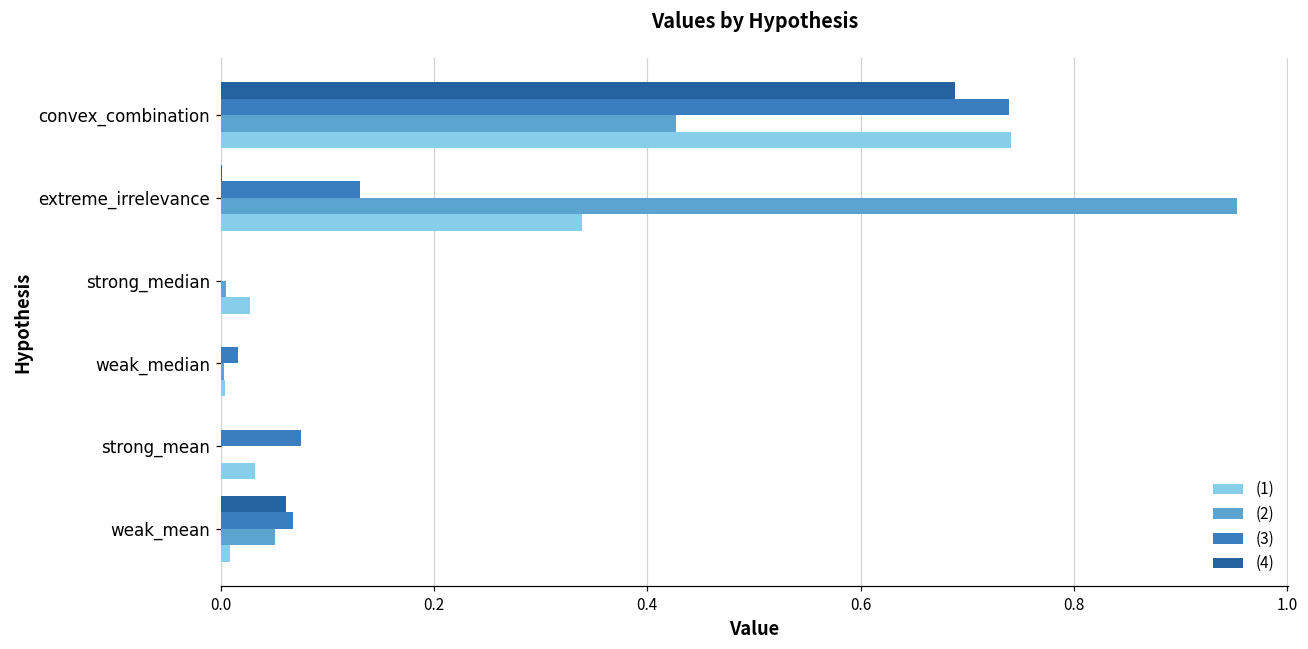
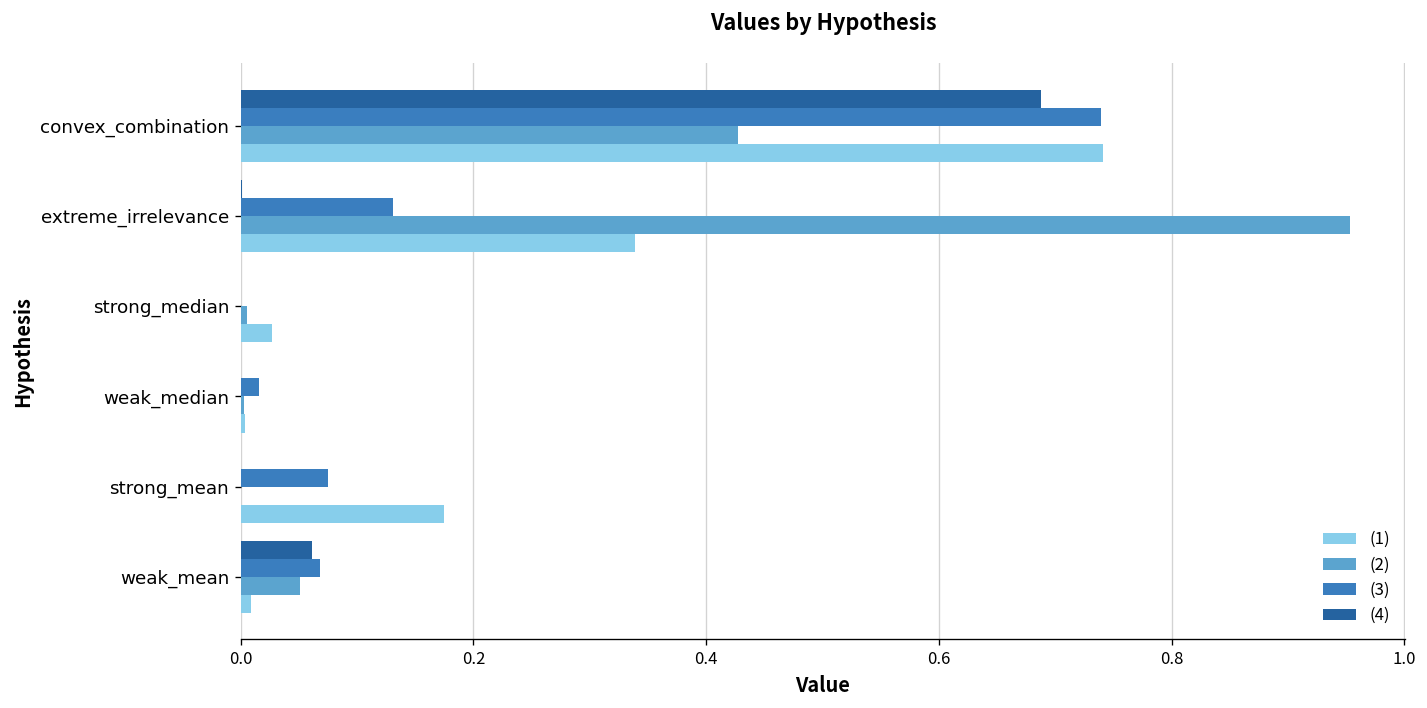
(1), strong_mean: 0.03 -> 0.18
